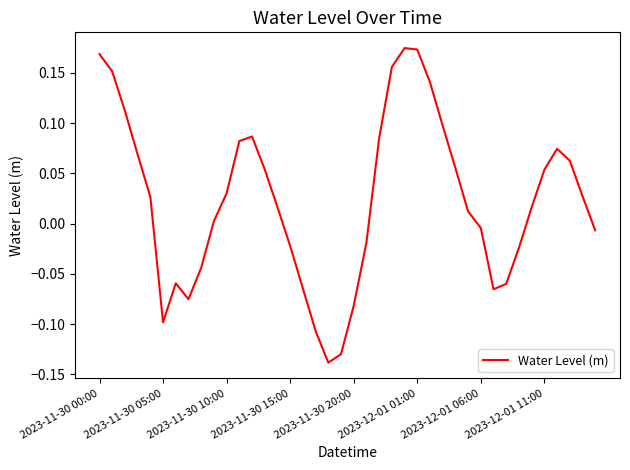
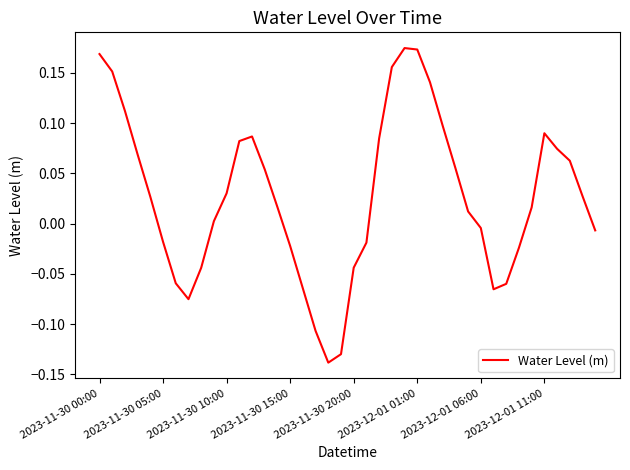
2023-11-30 05:00: -0.098 -> -0.018
2023-11-30 20:00: -0.082 -> -0.044
2023-12-01 11:00: 0.054 -> 0.090
